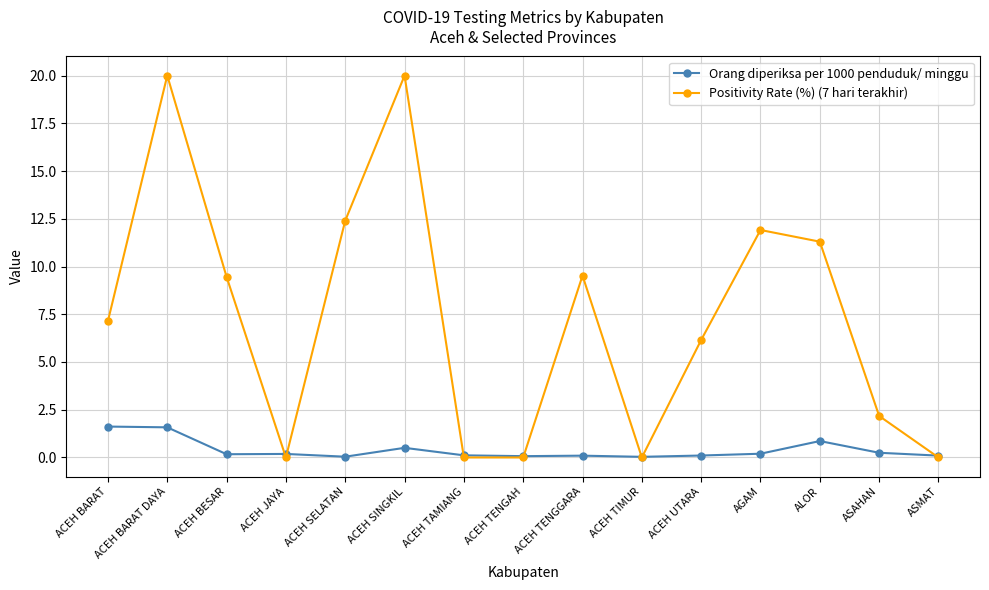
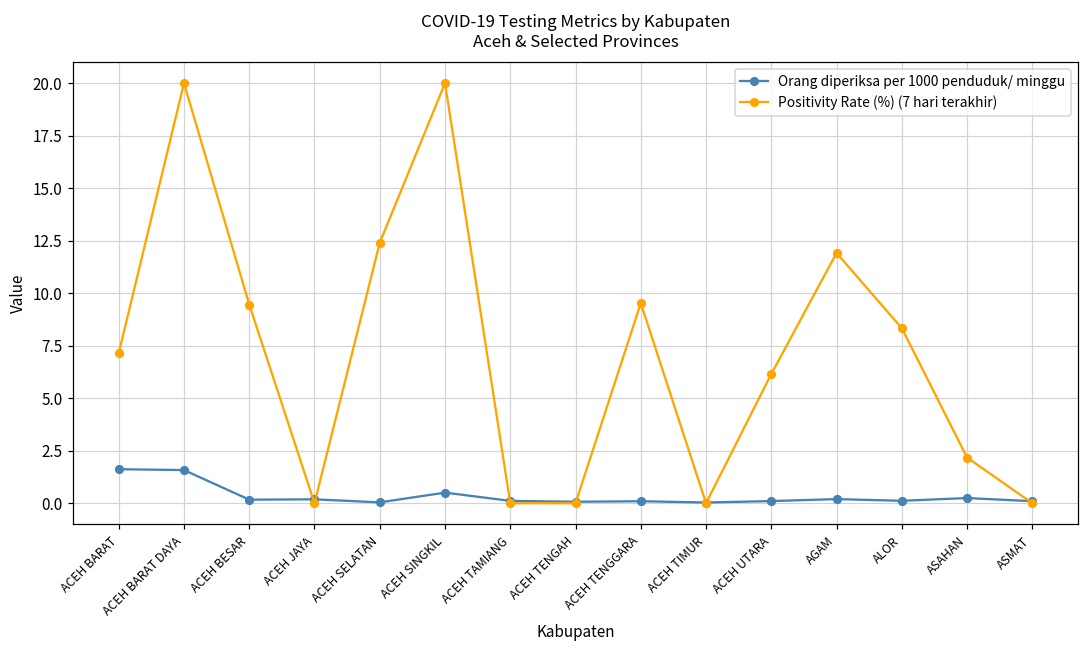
Orang diperiksa per 1000 penduduk/ minggu, ALOR: 0.9 -> 0.1
Positivity Rate (%) (7 hari terakhir), ALOR: 11.3 -> 8.3
